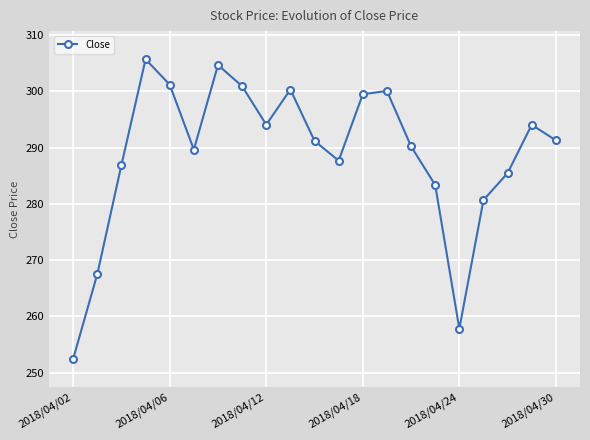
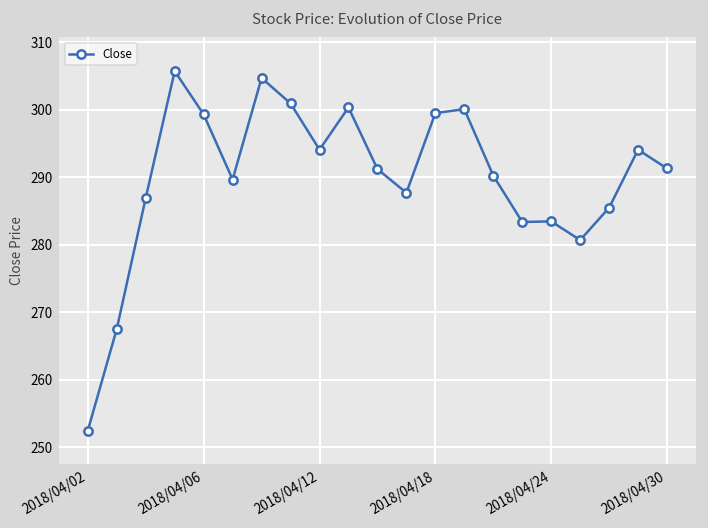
2018/04/06: 301 -> 299
2018/04/24: 258 -> 283
